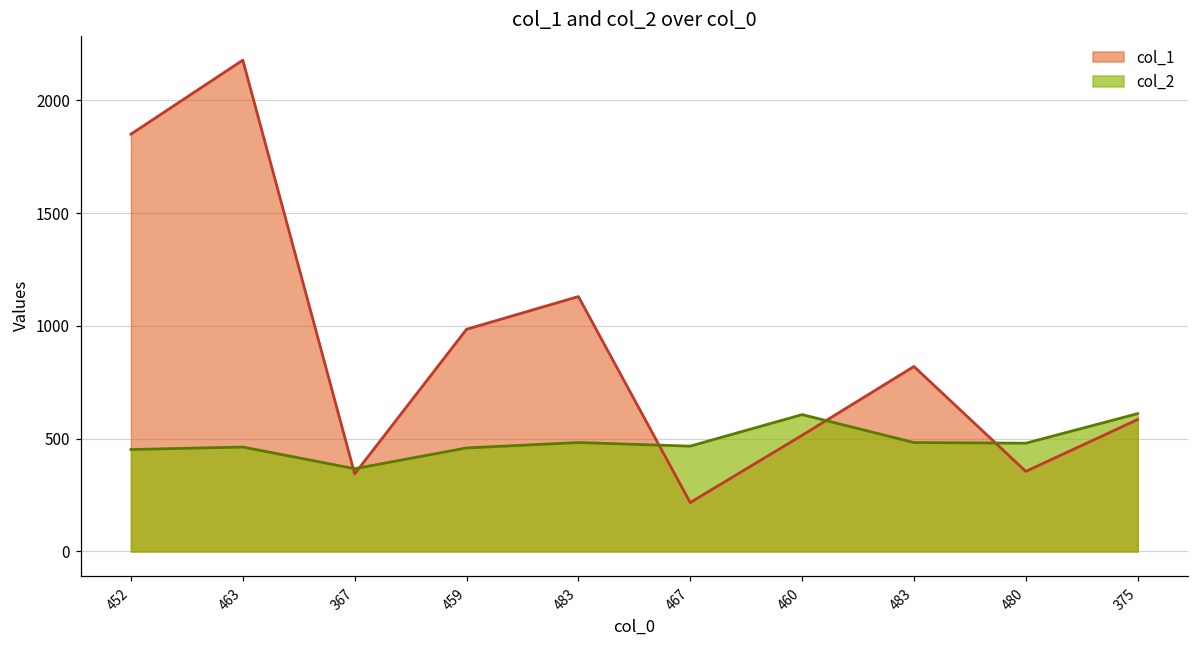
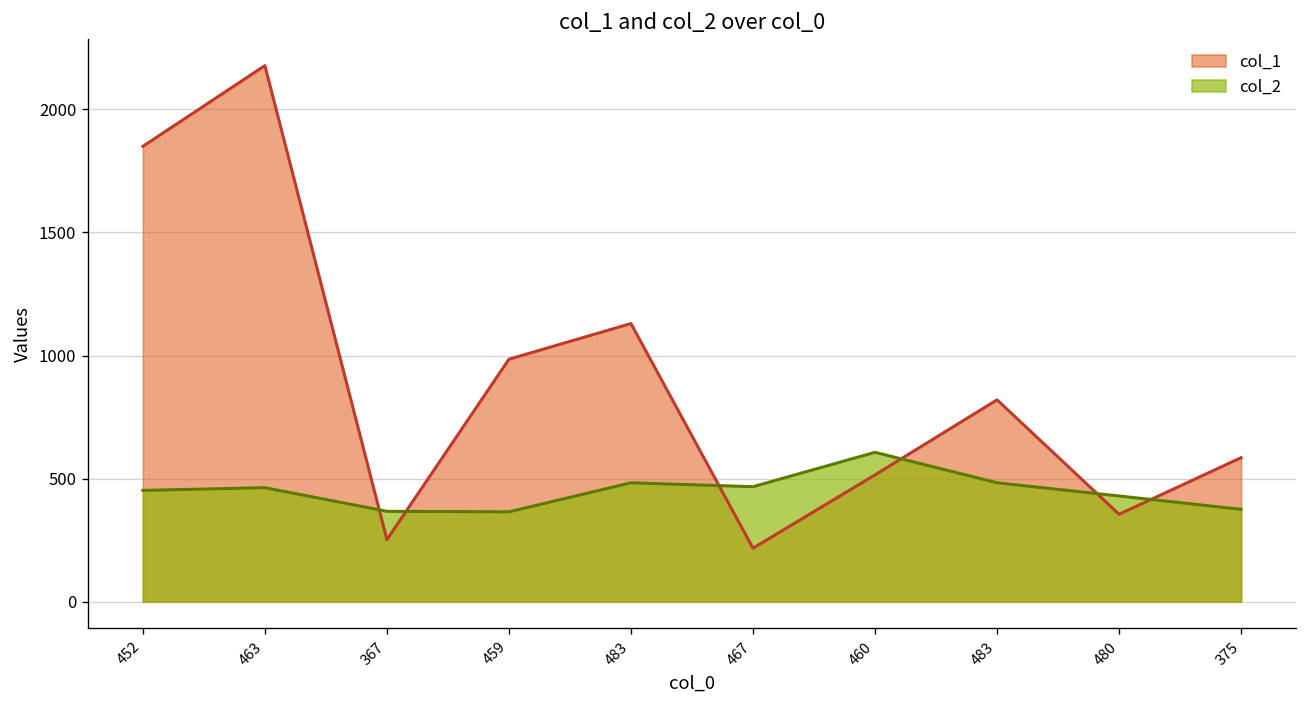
col_1, 367: 340 -> 250
col_2, 459: 460 -> 360
col_2, 480: 480 -> 430
col_2, 375: 610 -> 380
